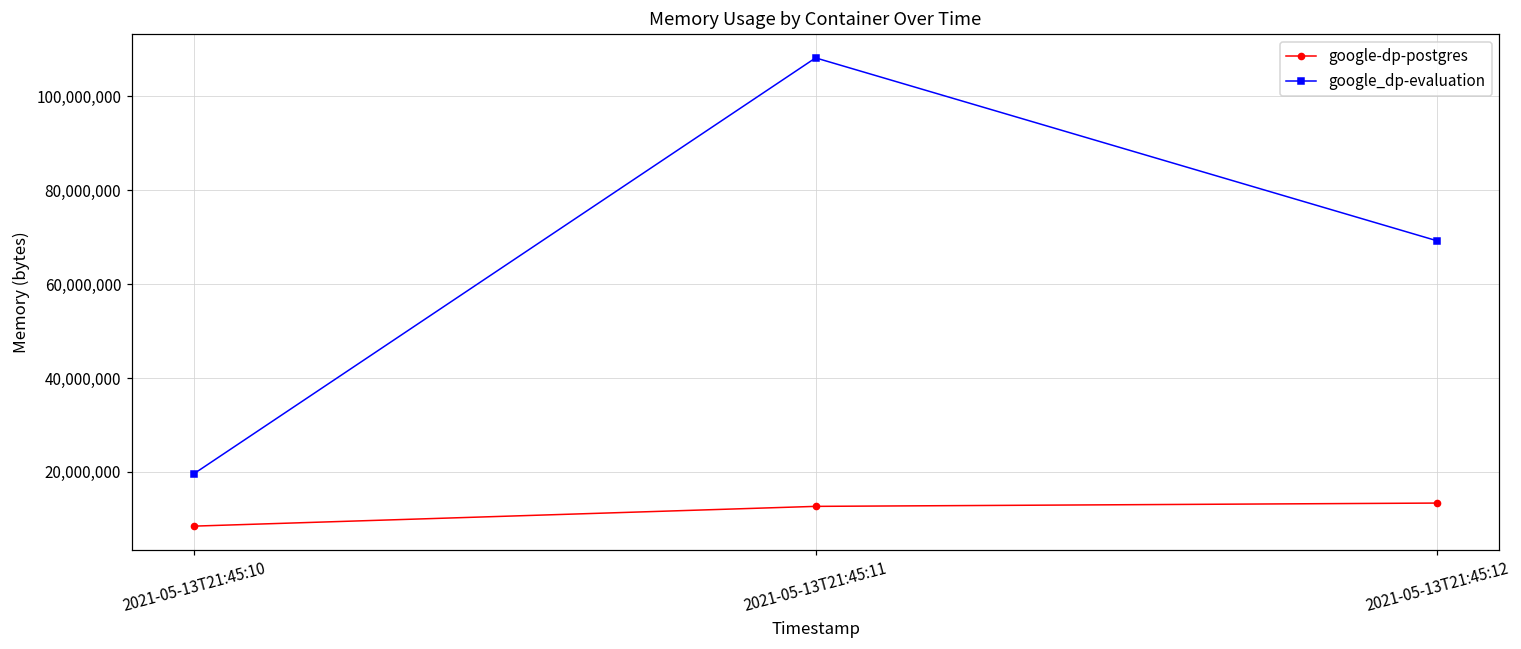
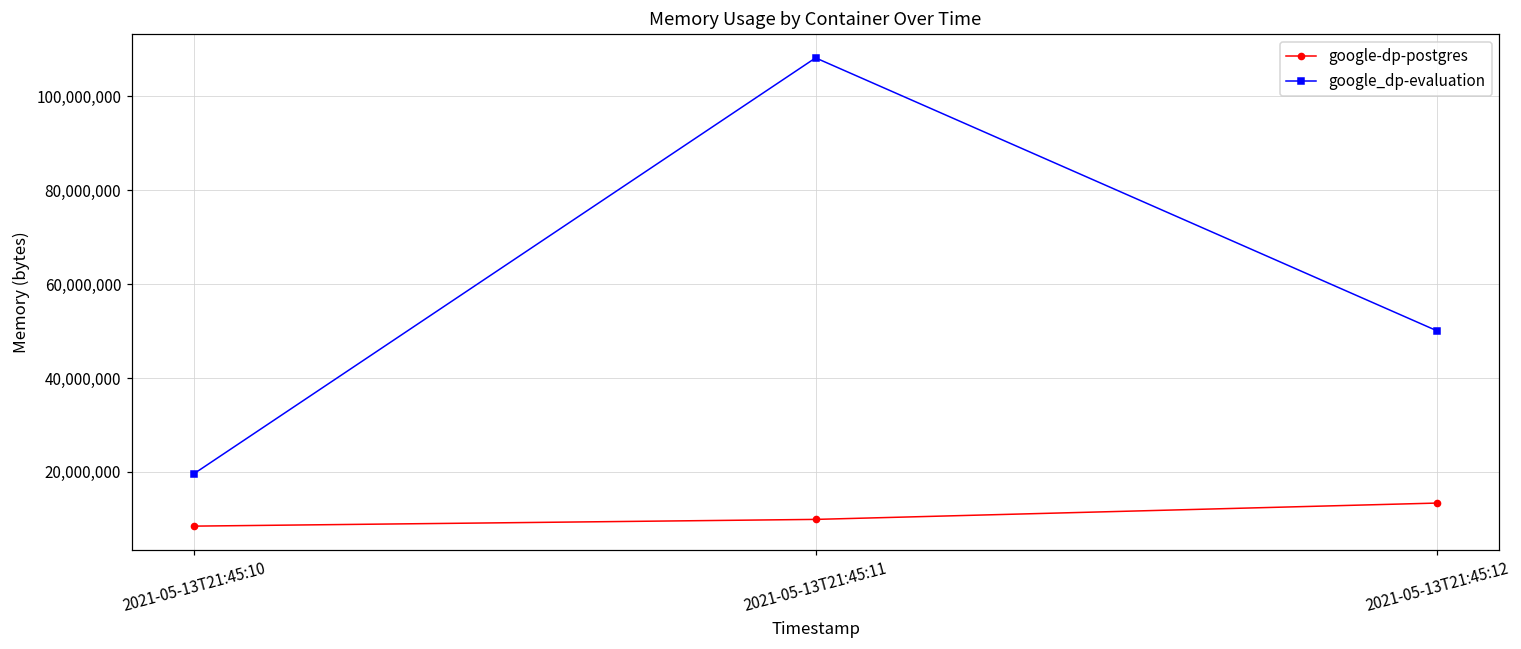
google-dp-postgres, 2021-05-13T21:45:11: 13,000,000 -> 10,000,000
google_dp-evaluation, 2021-05-13T21:45:12: 69,000,000 -> 50,000,000
